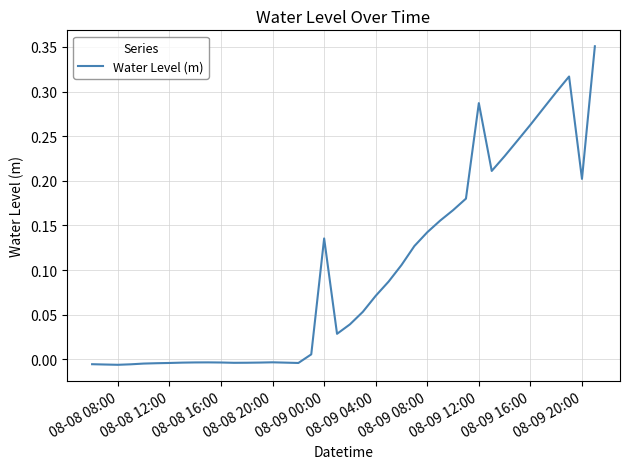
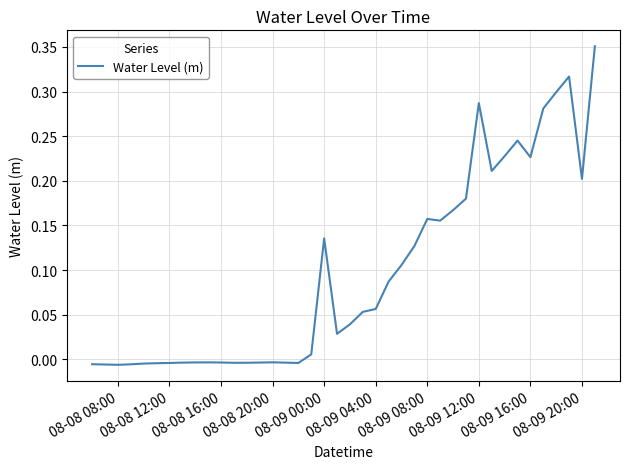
08-09 04:00: 0.07 -> 0.06
08-09 08:00: 0.14 -> 0.16
08-09 16:00: 0.26 -> 0.23
